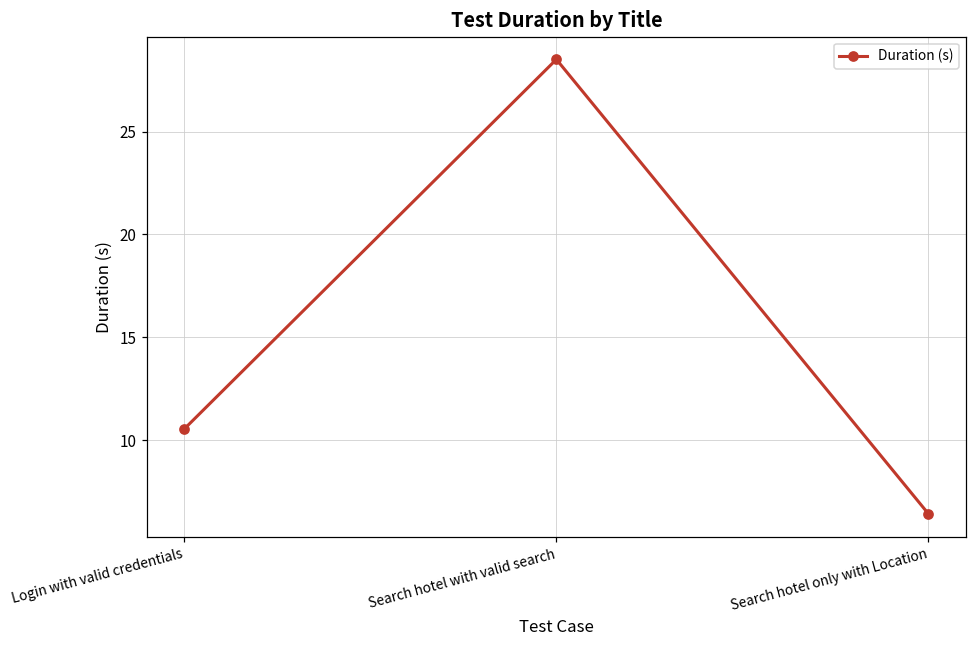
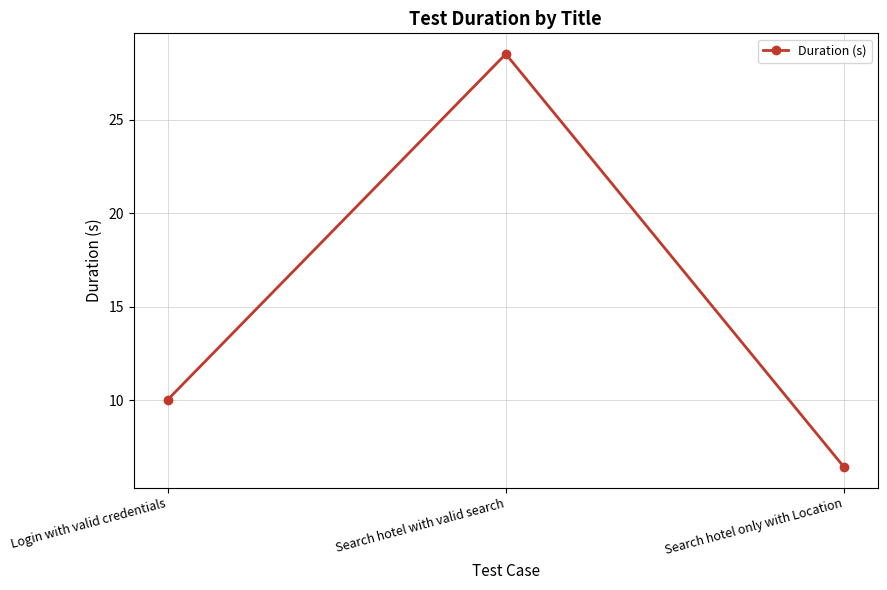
Login with valid credentials: 10.5 -> 10.0
